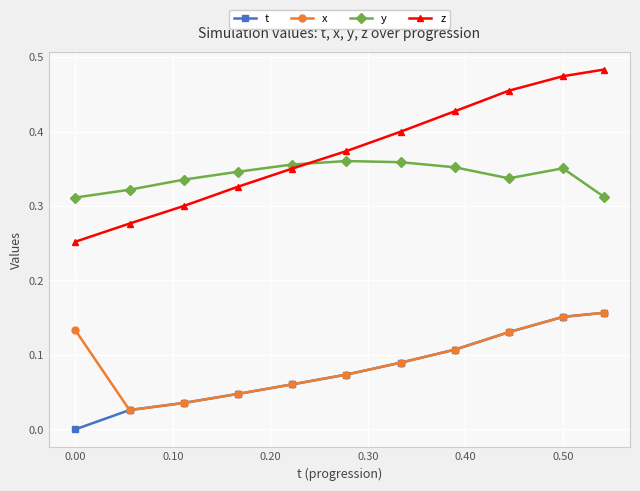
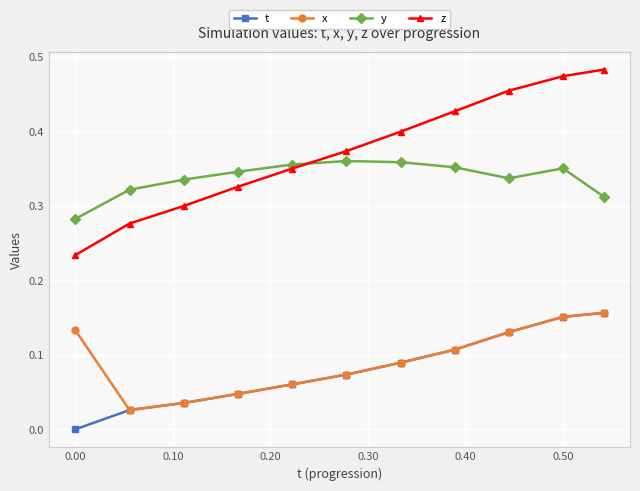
y, 0.00: 0.31 -> 0.28
z, 0.00: 0.25 -> 0.23
